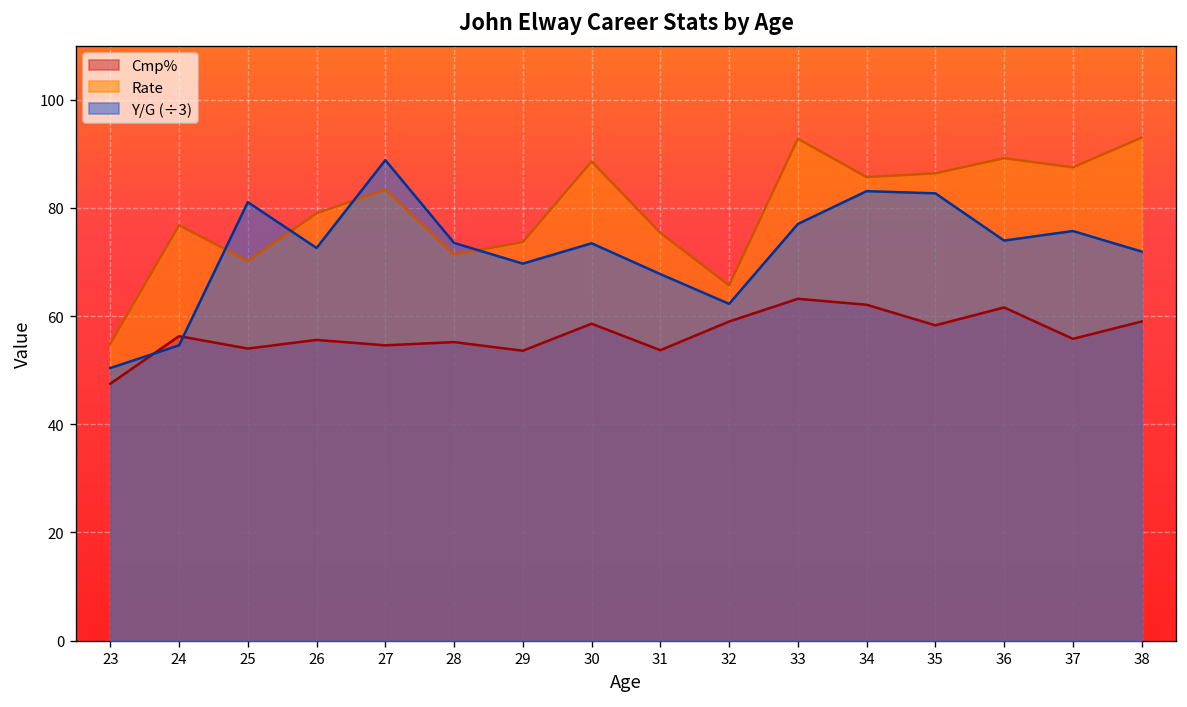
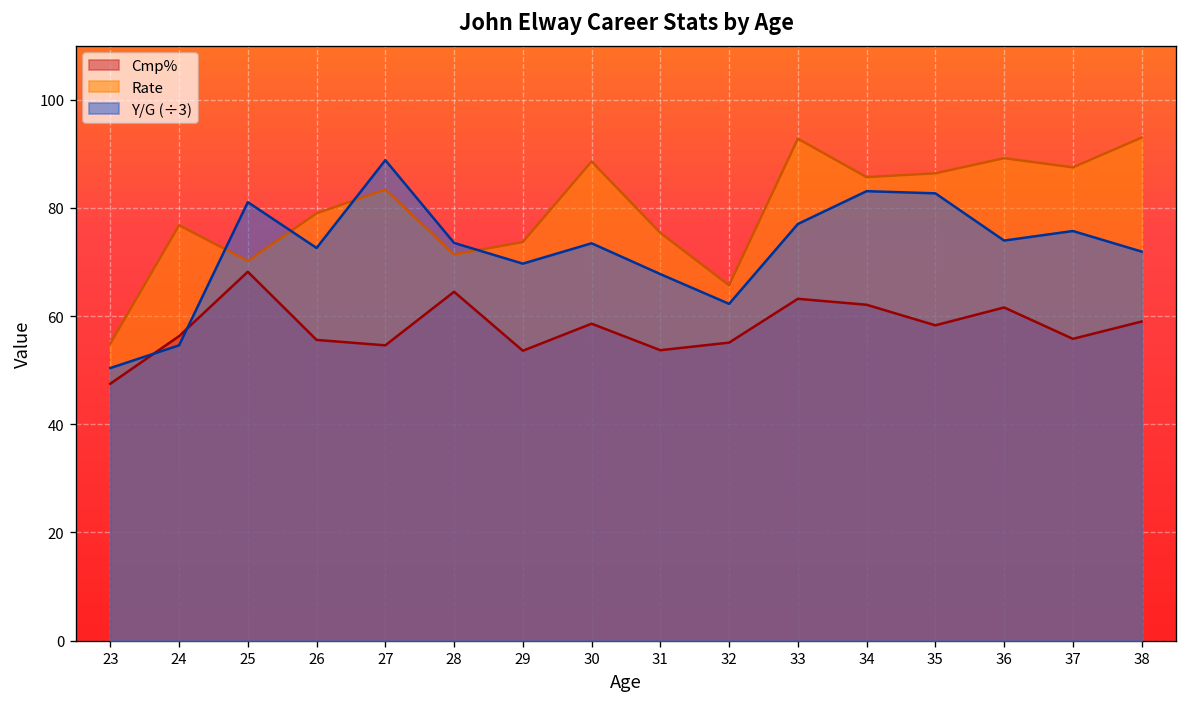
Cmp%, 25: 54 -> 68
Cmp%, 28: 55 -> 65
Cmp%, 32: 59 -> 55
